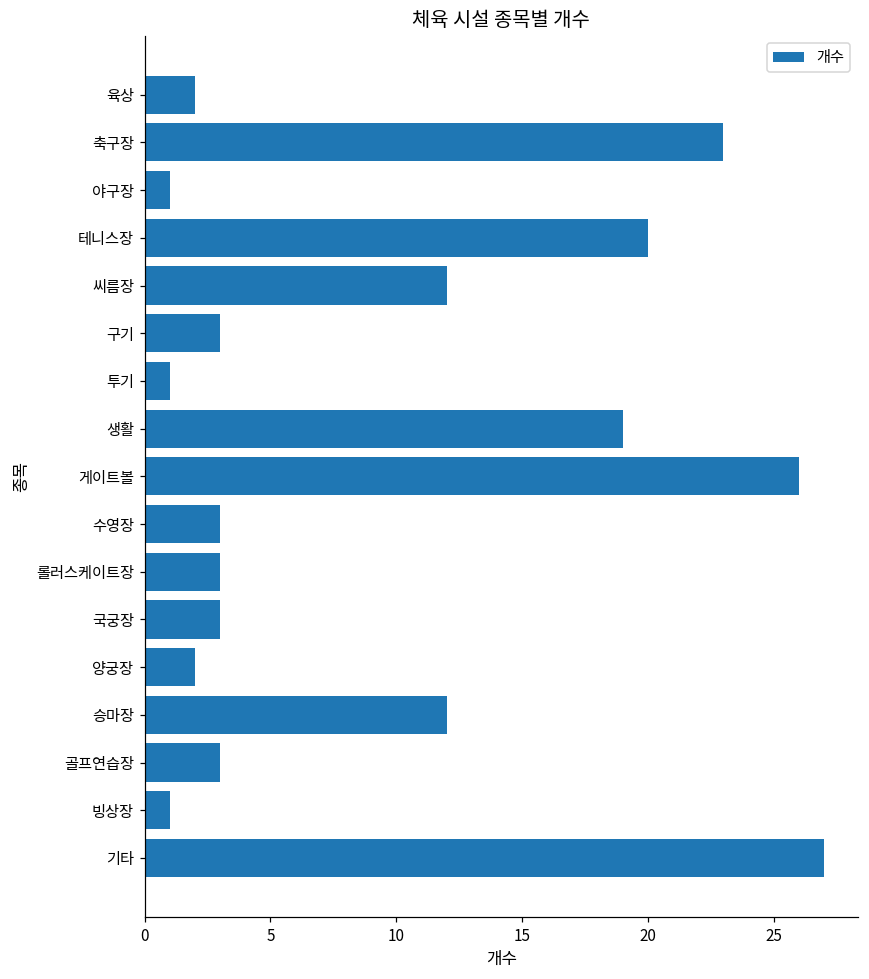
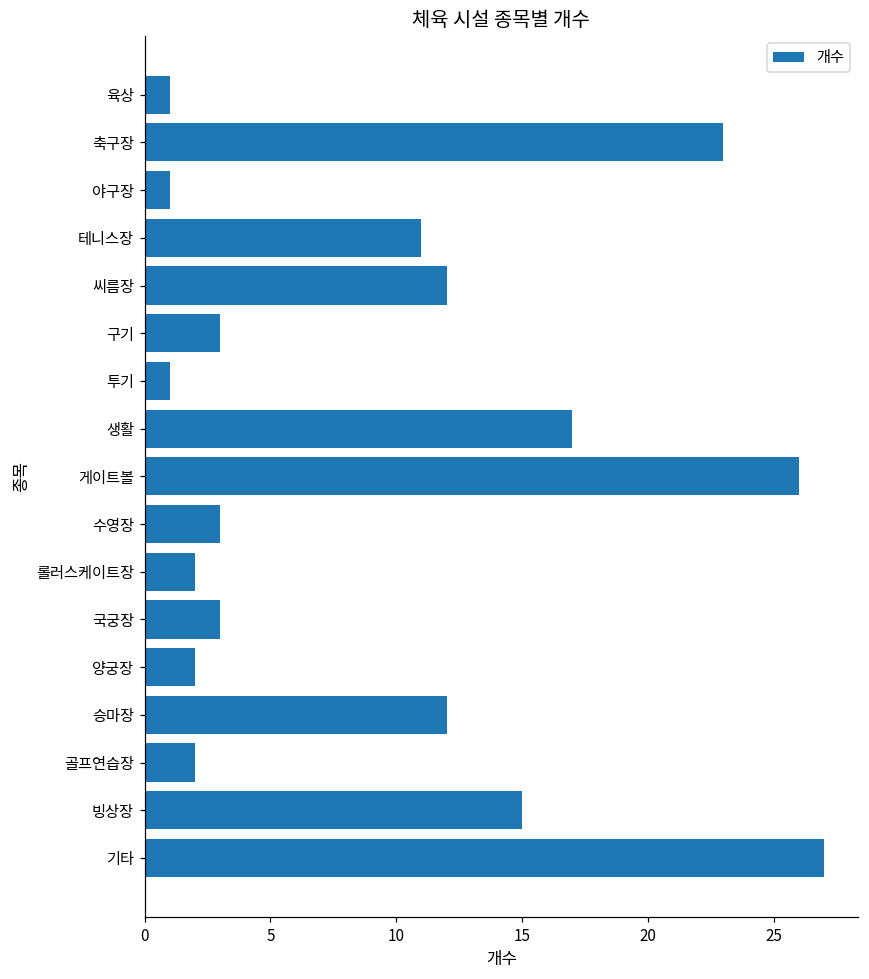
육상: 2 -> 1
테니스장: 20 -> 11
생활: 19 -> 17
롤러스케이트장: 3 -> 2
골프연습장: 3 -> 2
빙상장: 1 -> 15
